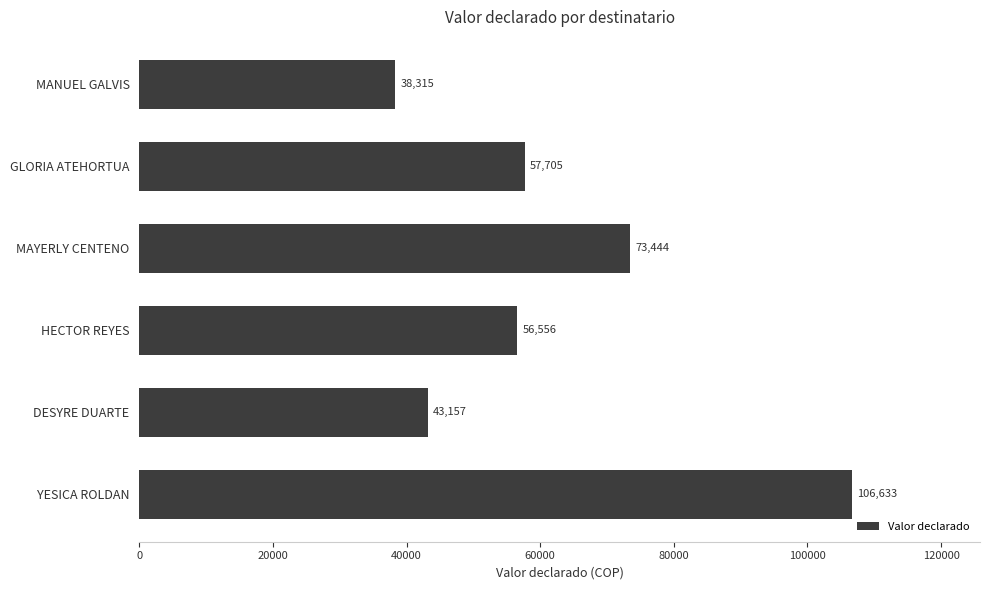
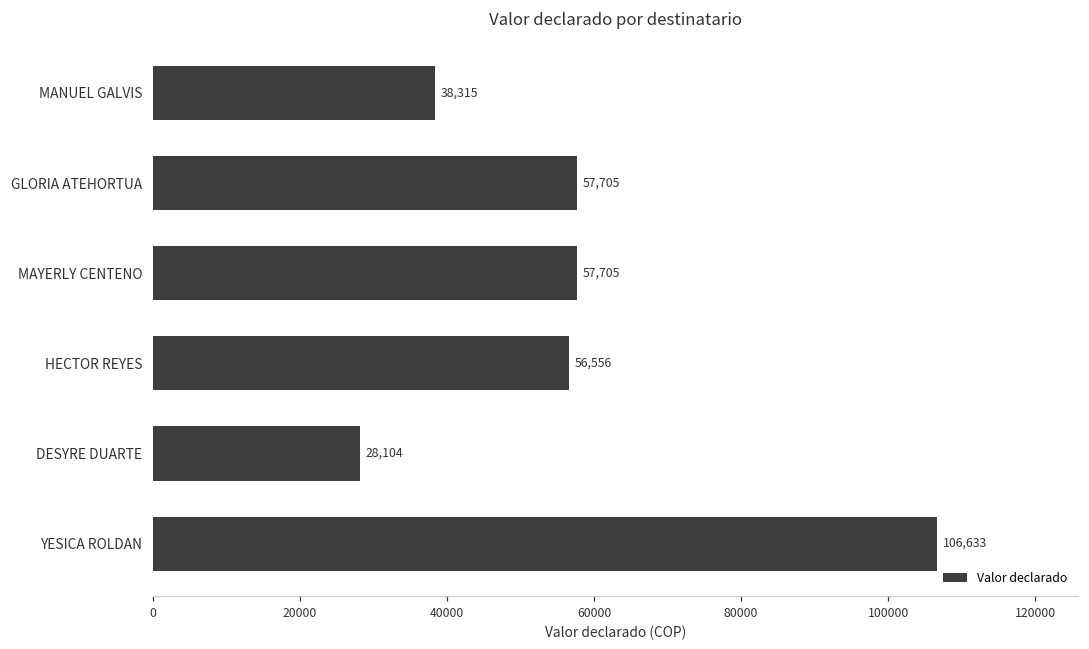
MAYERLY CENTENO: 73,444 -> 57,705
DESYRE DUARTE: 43,157 -> 28,104
